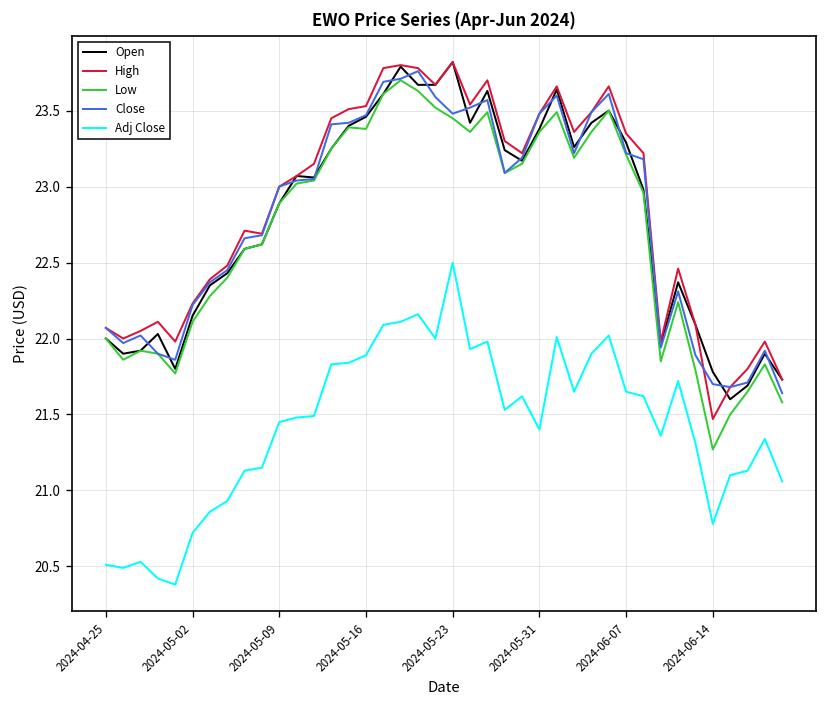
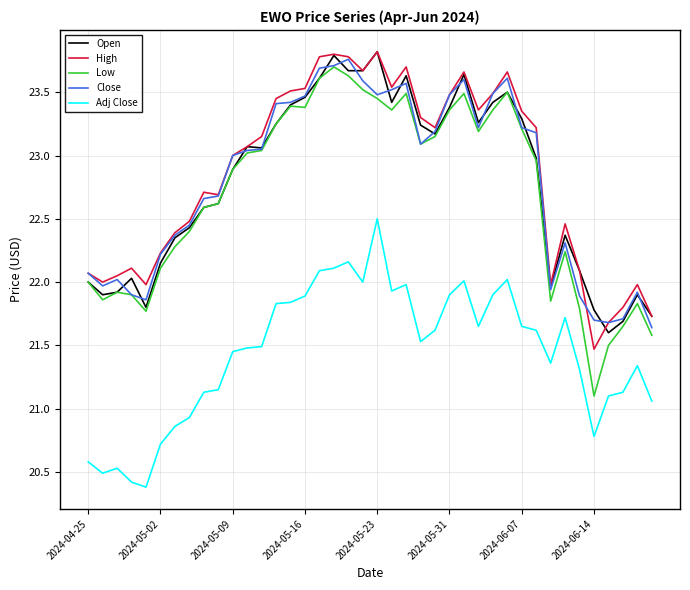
Adj Close, 2024-04-25: 20.51 -> 20.58
Adj Close, 2024-05-31: 21.4 -> 21.9
Low, 2024-06-14: 21.27 -> 21.10
